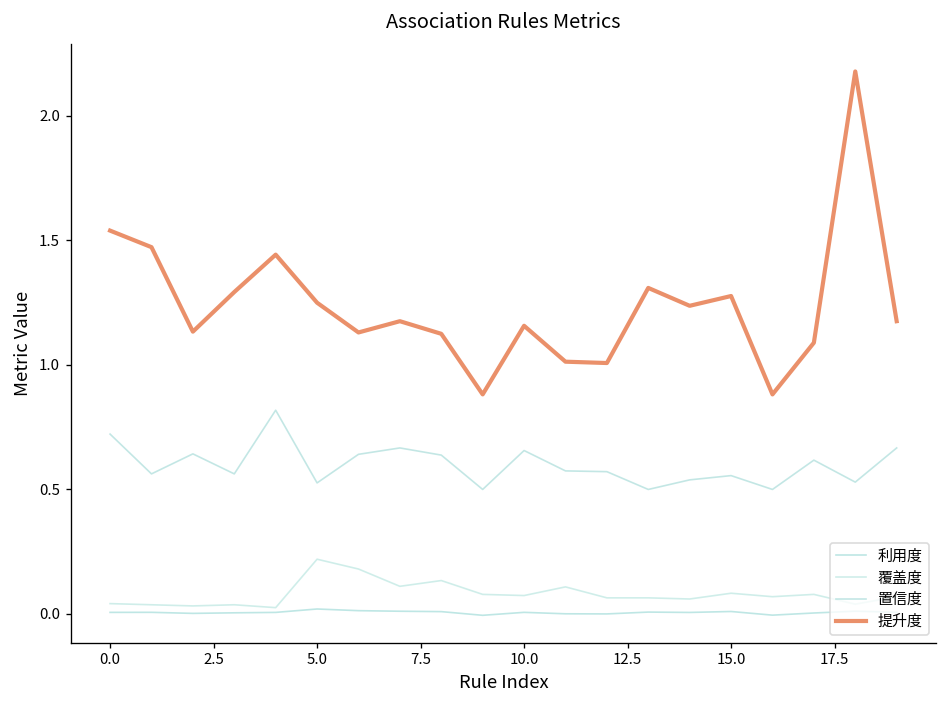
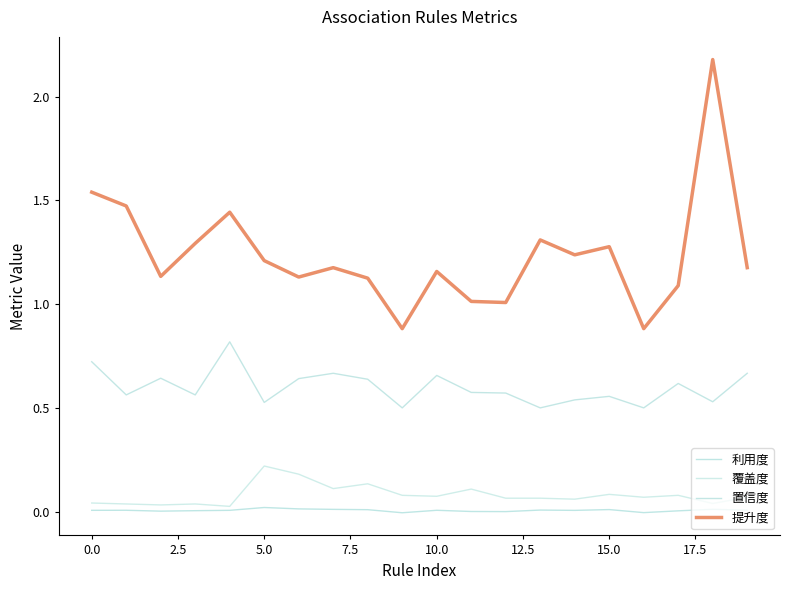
提升度, 5.0: 1.25 -> 1.21
